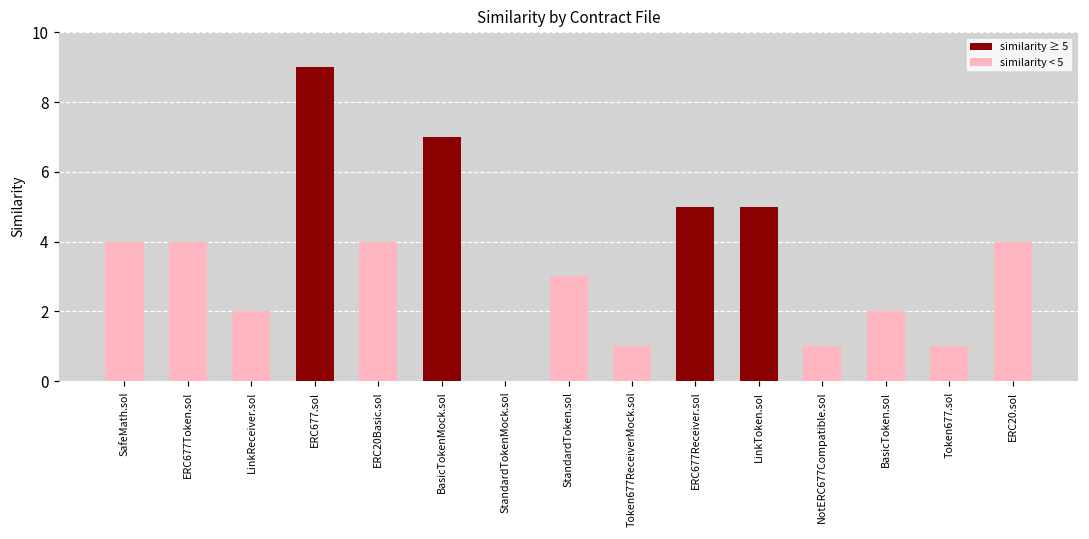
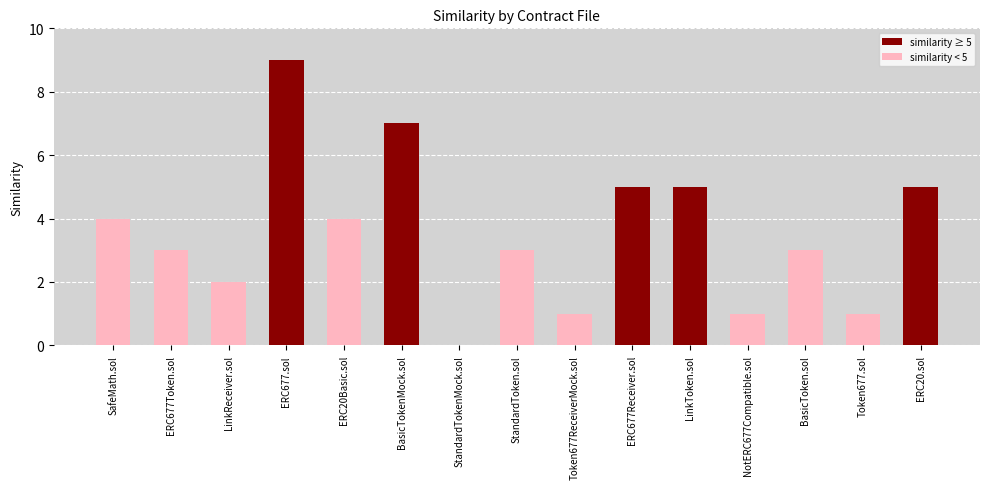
ERC677Token.sol: 4 -> 3
BasicToken.sol: 2 -> 3
ERC20.sol: 4 -> 5
